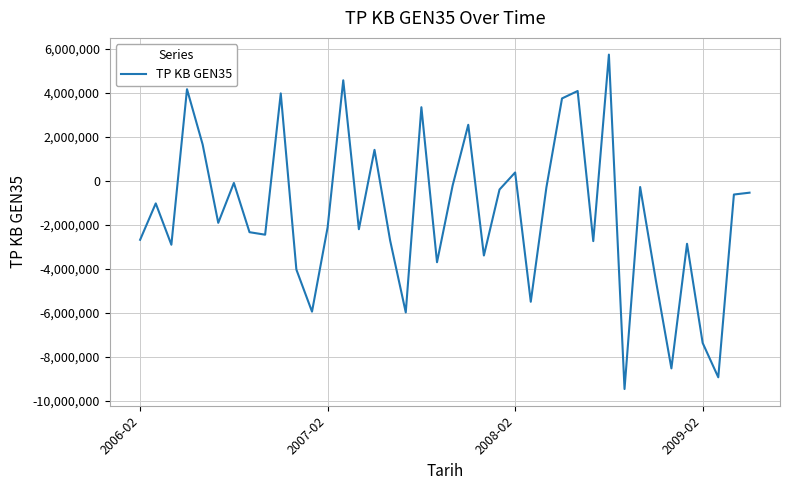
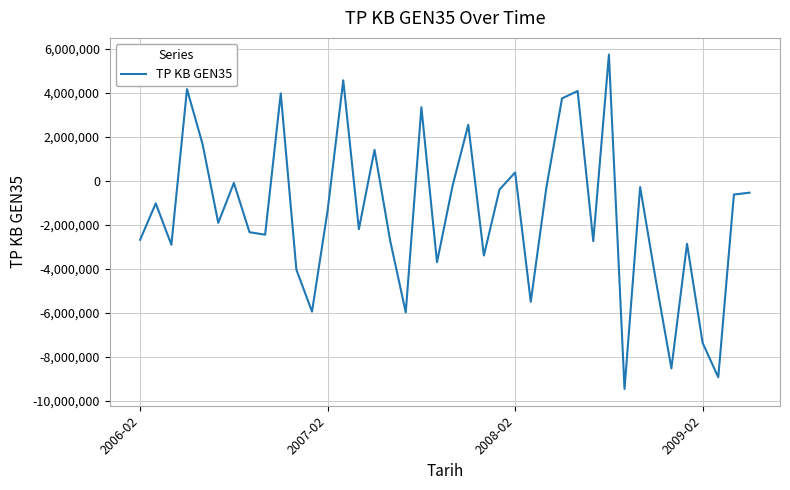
2007-02: -2,100,000 -> -1,400,000
